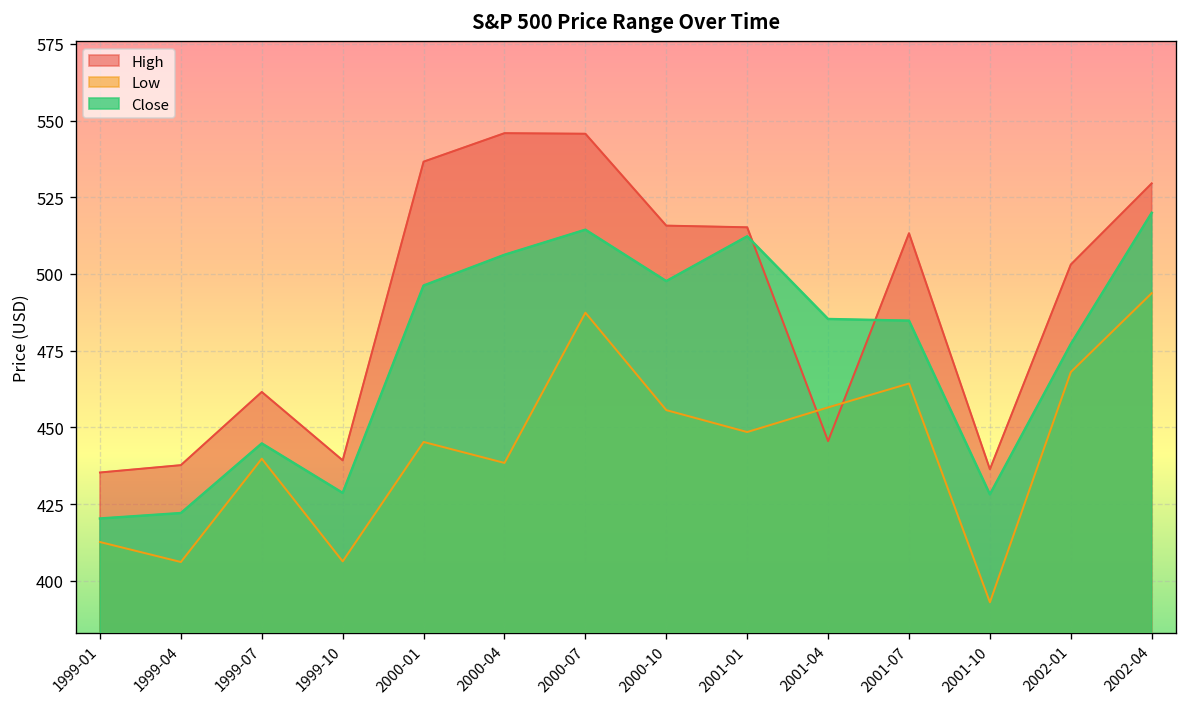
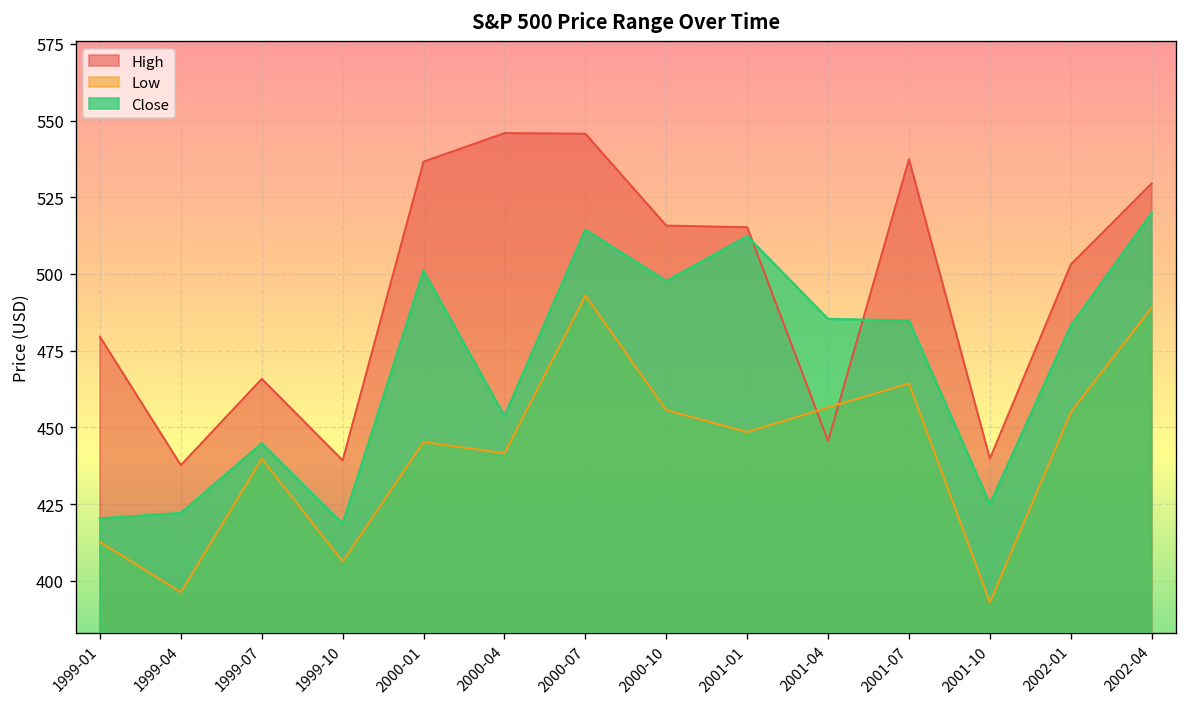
High, 1999-01: 435 -> 480
Low, 1999-04: 406 -> 396
High, 1999-07: 462 -> 466
Close, 1999-10: 429 -> 419
Close, 2000-01: 496 -> 501
Low, 2000-04: 438 -> 442
Close, 2000-04: 506 -> 454
Low, 2000-07: 487 -> 493
High, 2001-07: 513 -> 537
High, 2001-10: 436 -> 440
Close, 2001-10: 428 -> 425
Low, 2002-01: 468 -> 455
Close, 2002-01: 477 -> 483
Low, 2002-04: 494 -> 489
